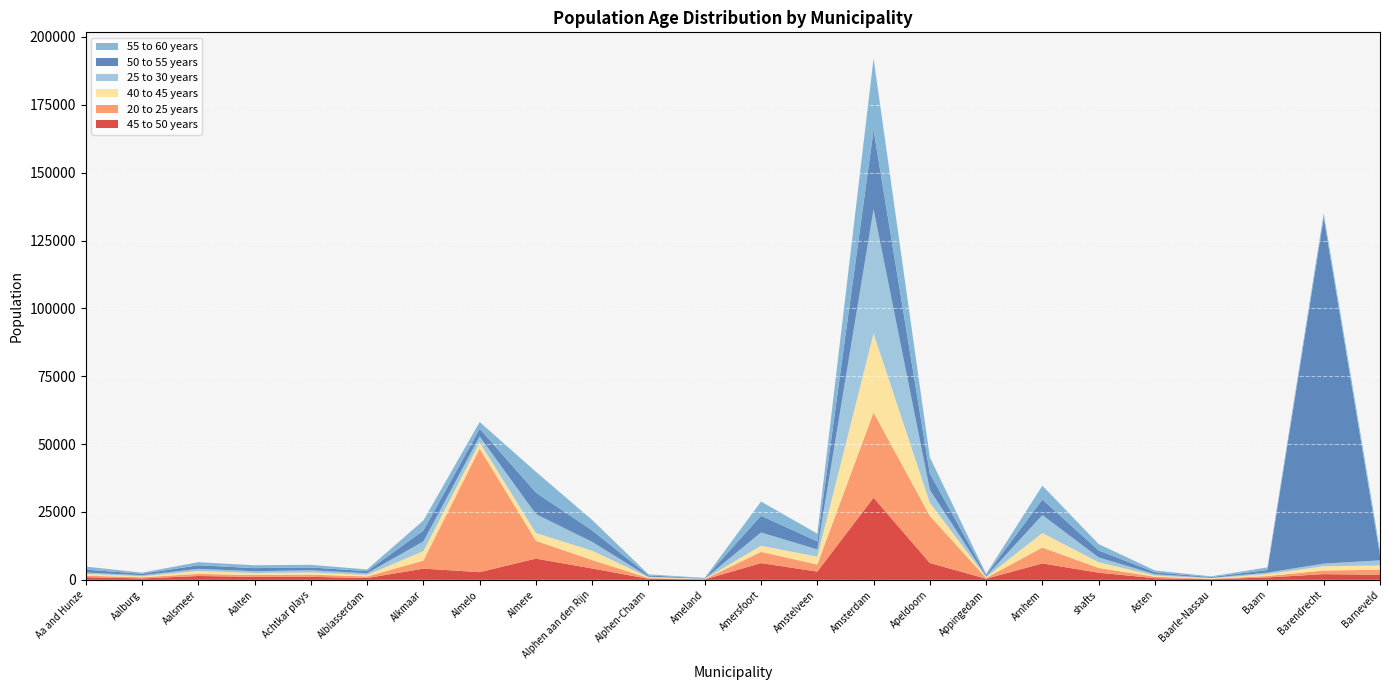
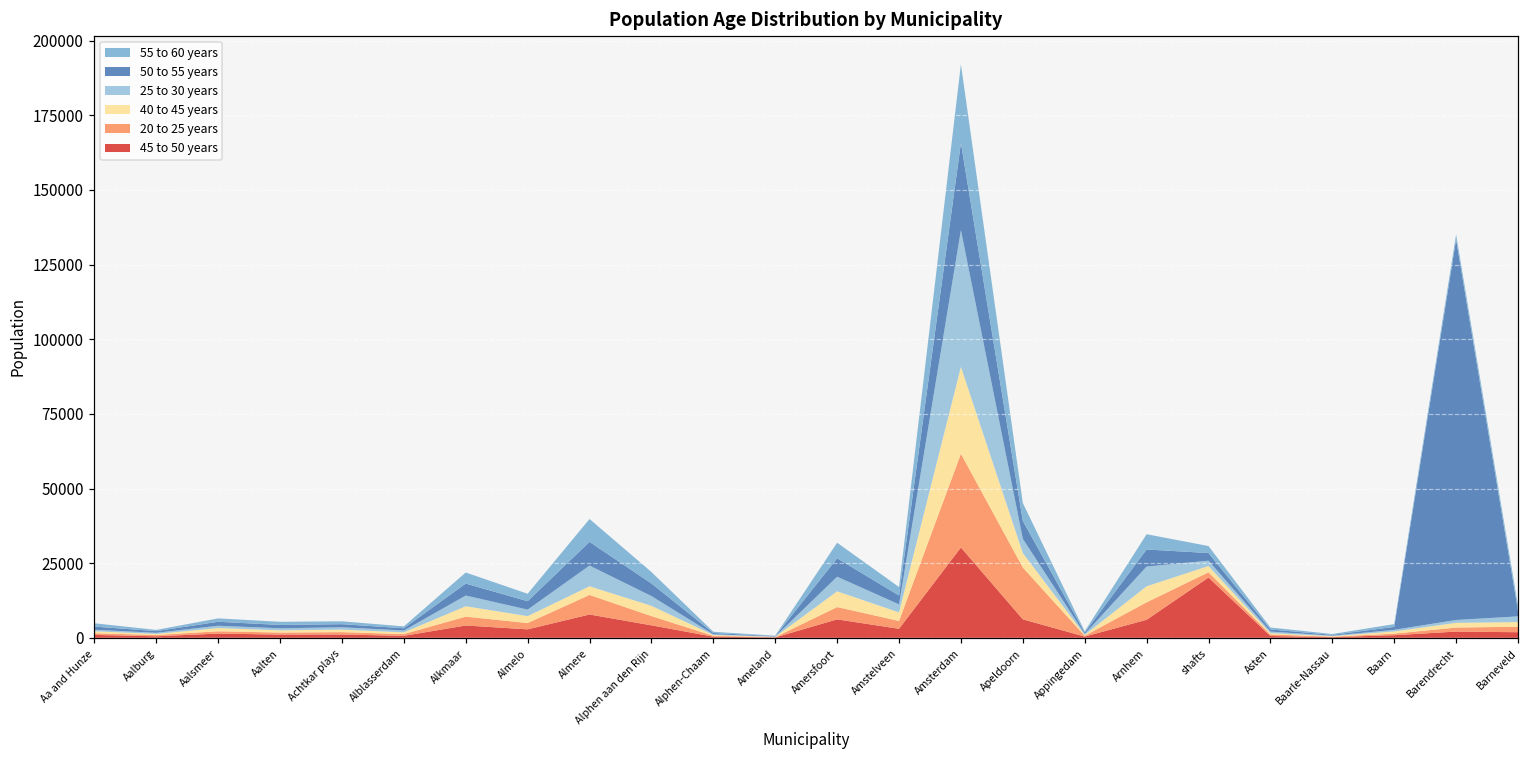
20 to 25 years, Almelo: 46000 -> 2000
40 to 45 years, Amersfoort: 2000 -> 5000
45 to 50 years, shafts: 3000 -> 20000
